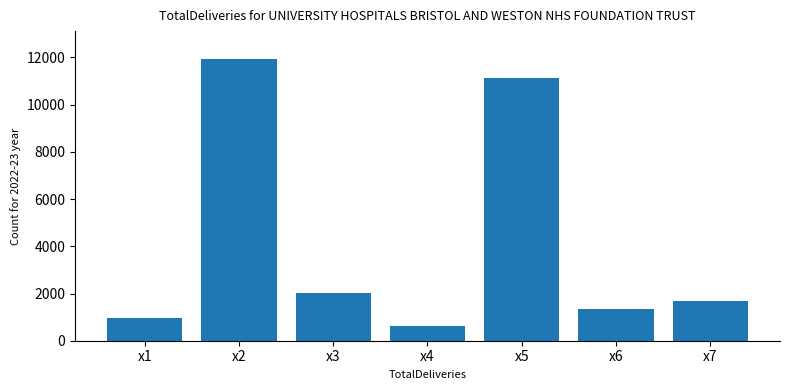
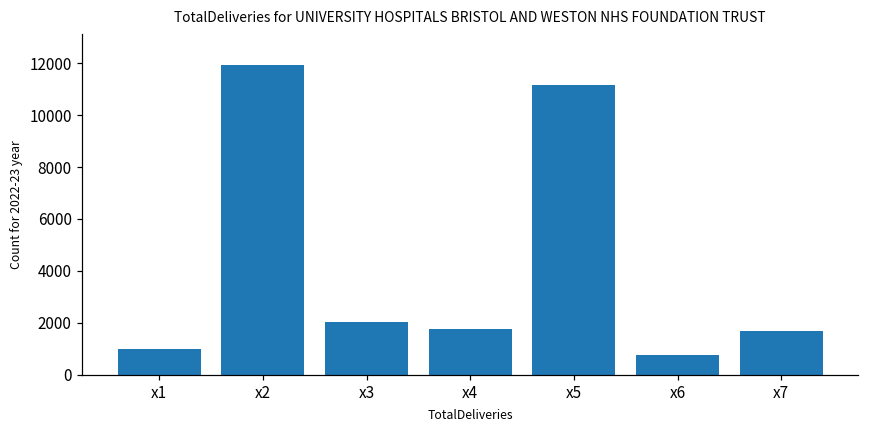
x4: 600 -> 1700
x6: 1400 -> 700
